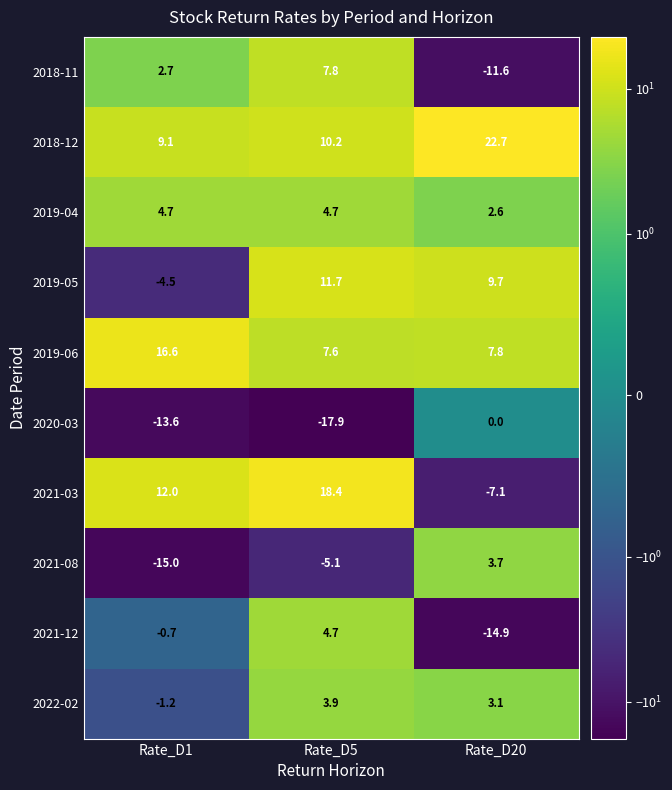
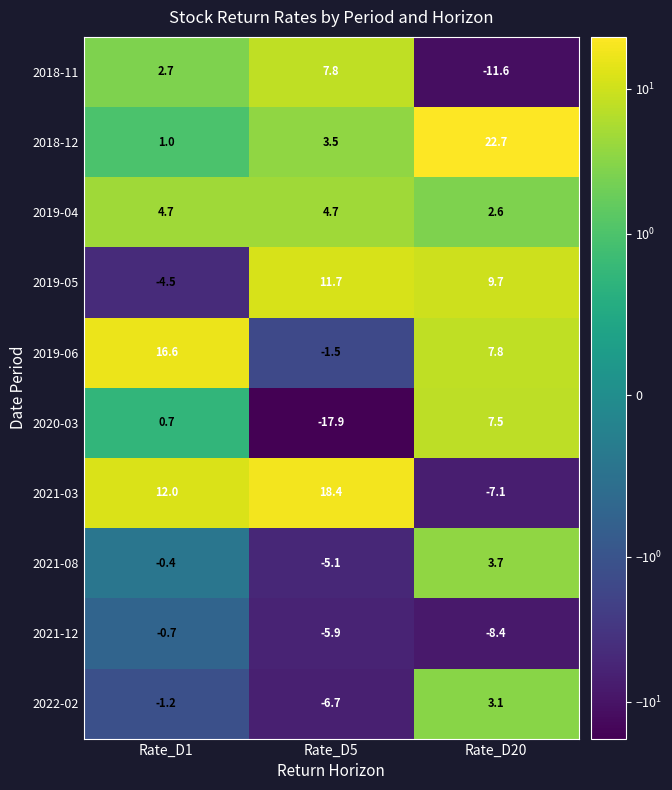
2018-12, Rate_D1: 9.1 -> 1.0
2018-12, Rate_D5: 10.2 -> 3.5
2019-06, Rate_D5: 7.6 -> -1.5
2020-03, Rate_D1: -13.6 -> 0.7
2020-03, Rate_D20: 0.0 -> 7.5
2021-08, Rate_D1: -15.0 -> -0.4
2021-12, Rate_D5: 4.7 -> -5.9
2021-12, Rate_D20: -14.9 -> -8.4
2022-02, Rate_D5: 3.9 -> -6.7
